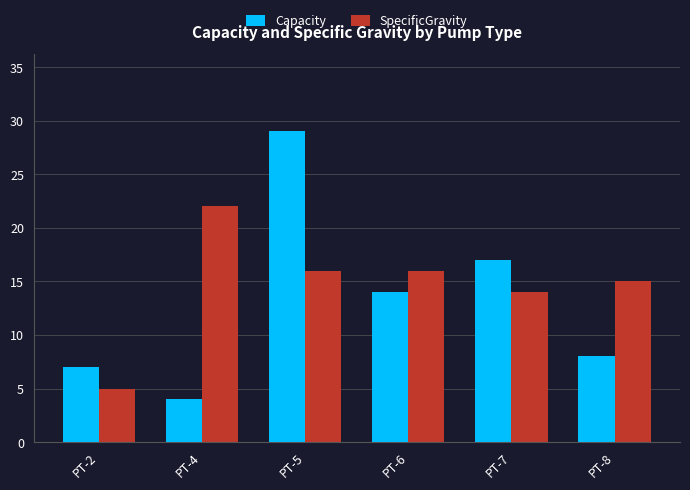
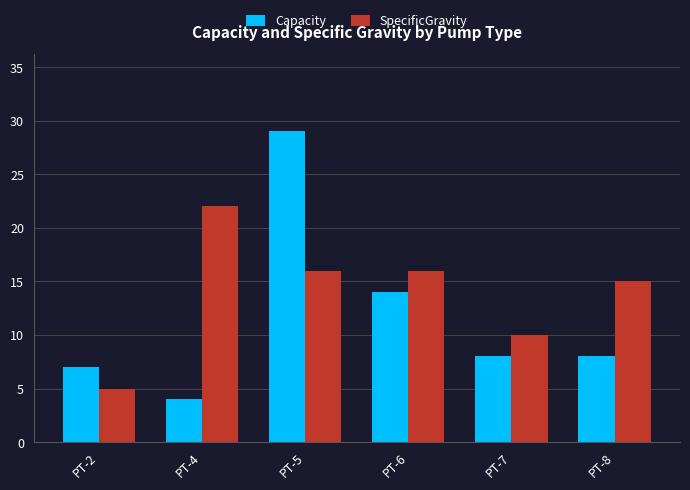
Capacity, PT-7: 17 -> 8
SpecificGravity, PT-7: 14 -> 10
